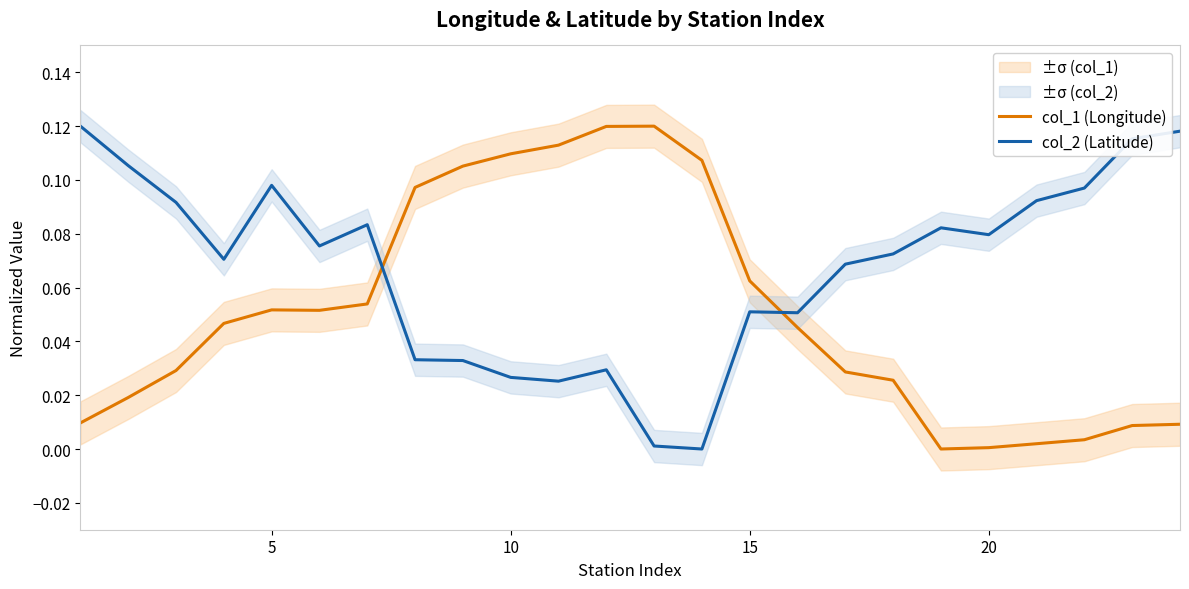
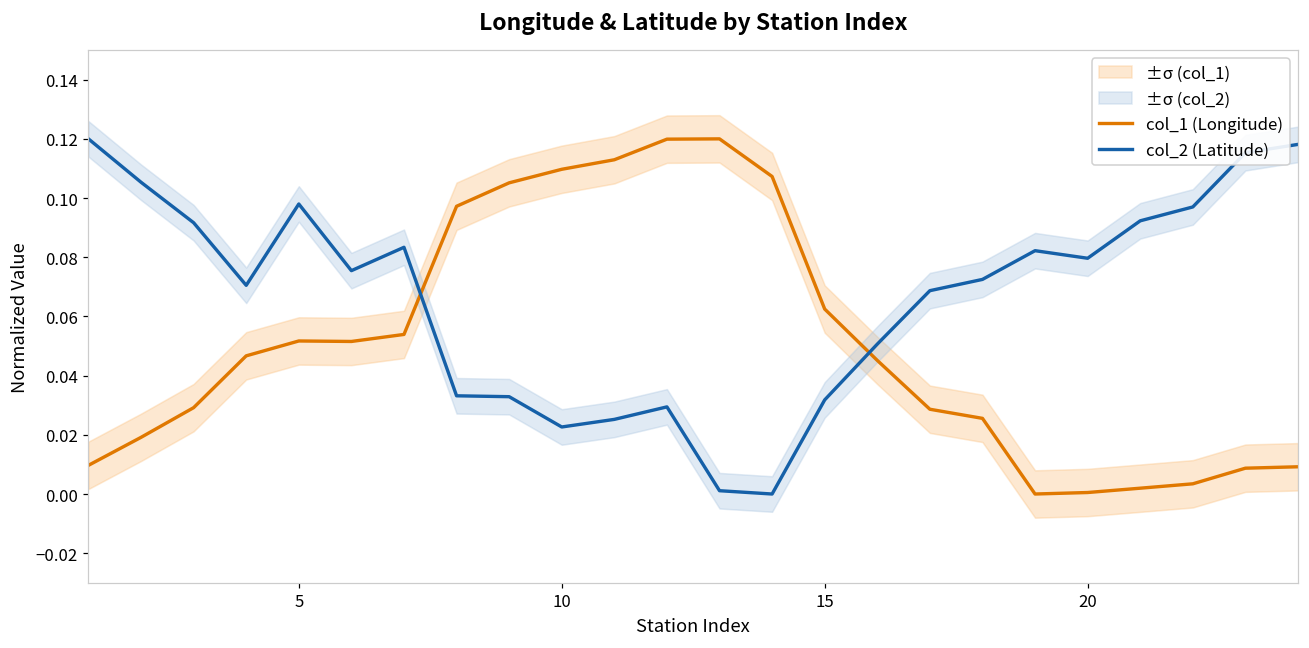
col_2 (Latitude), 10: 0.027 -> 0.023
col_2 (Latitude), 15: 0.051 -> 0.032
